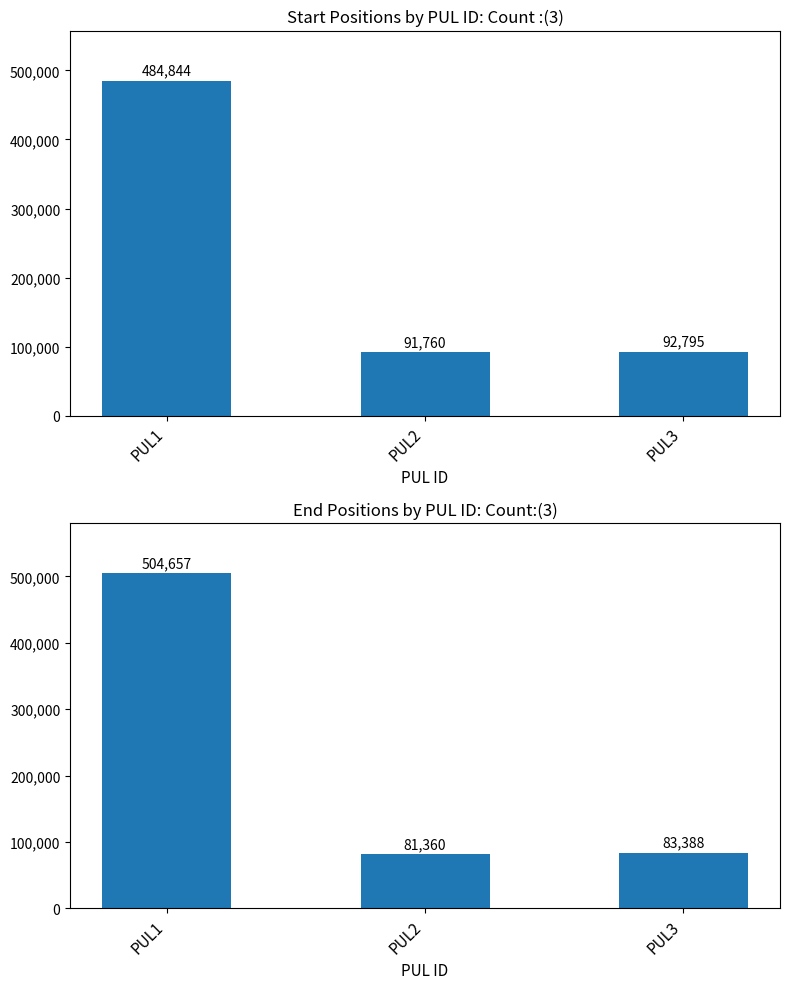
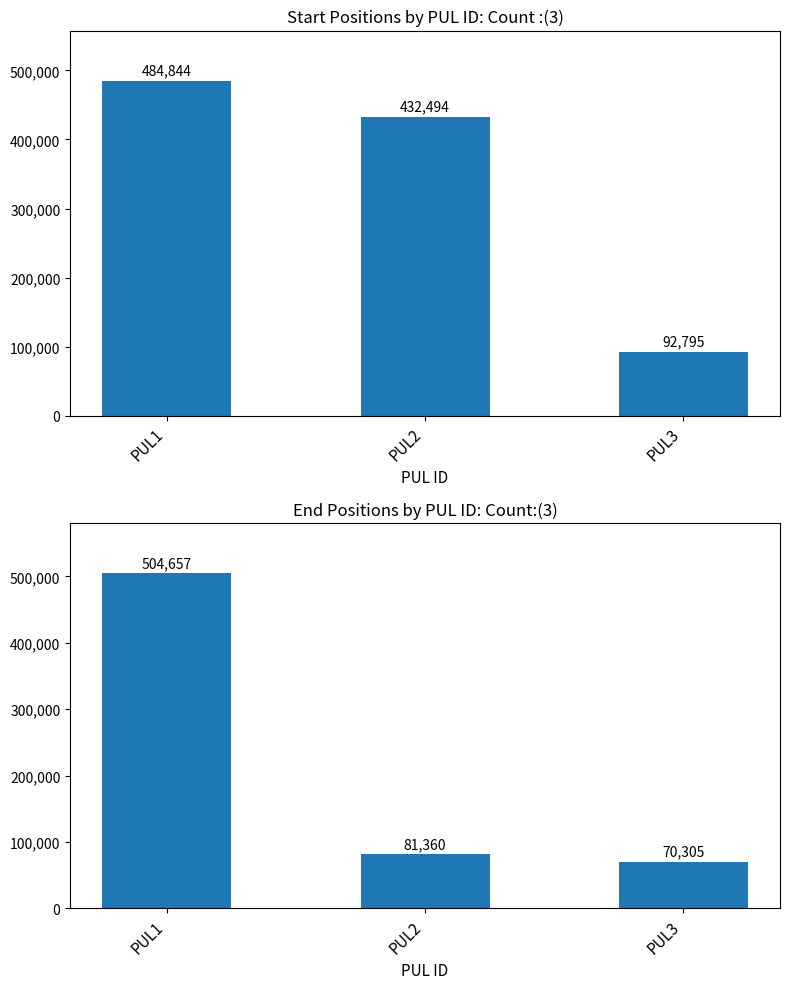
Start Positions by PUL ID: Count :(3), PUL2: 91,760 -> 432,494
End Positions by PUL ID: Count:(3), PUL3: 83,388 -> 70,305
